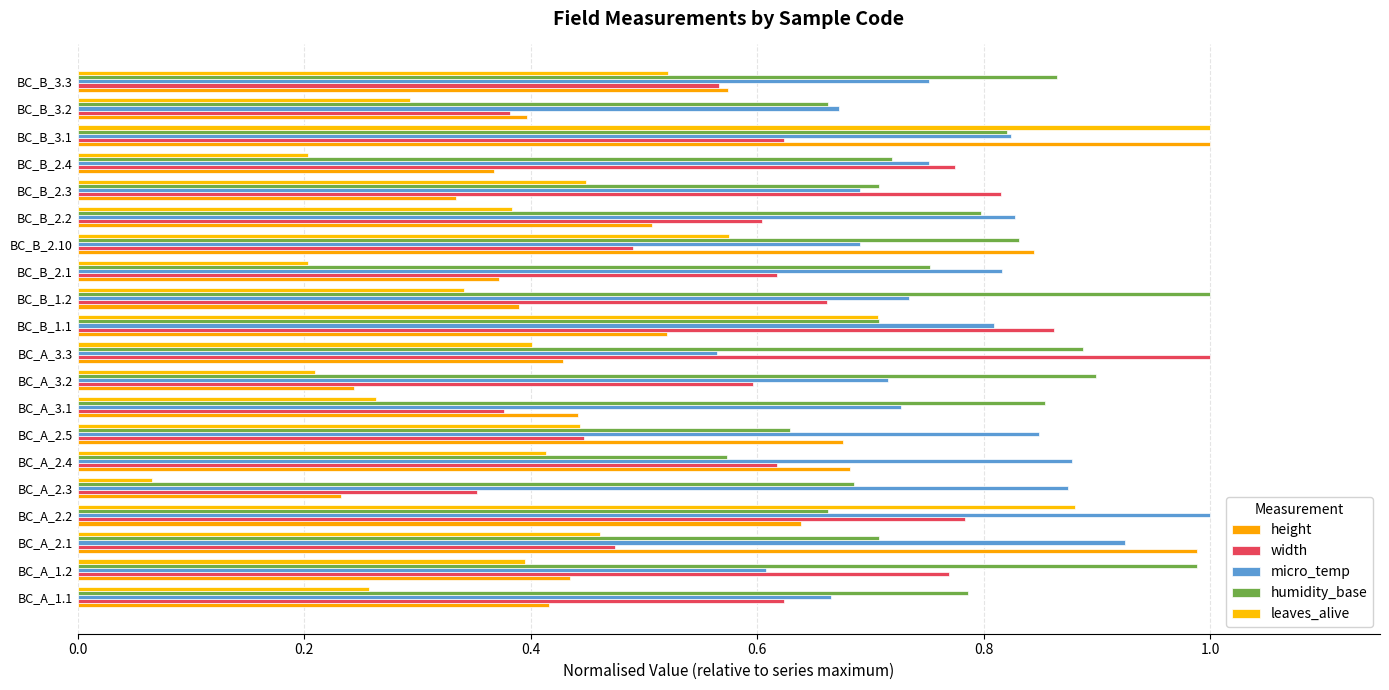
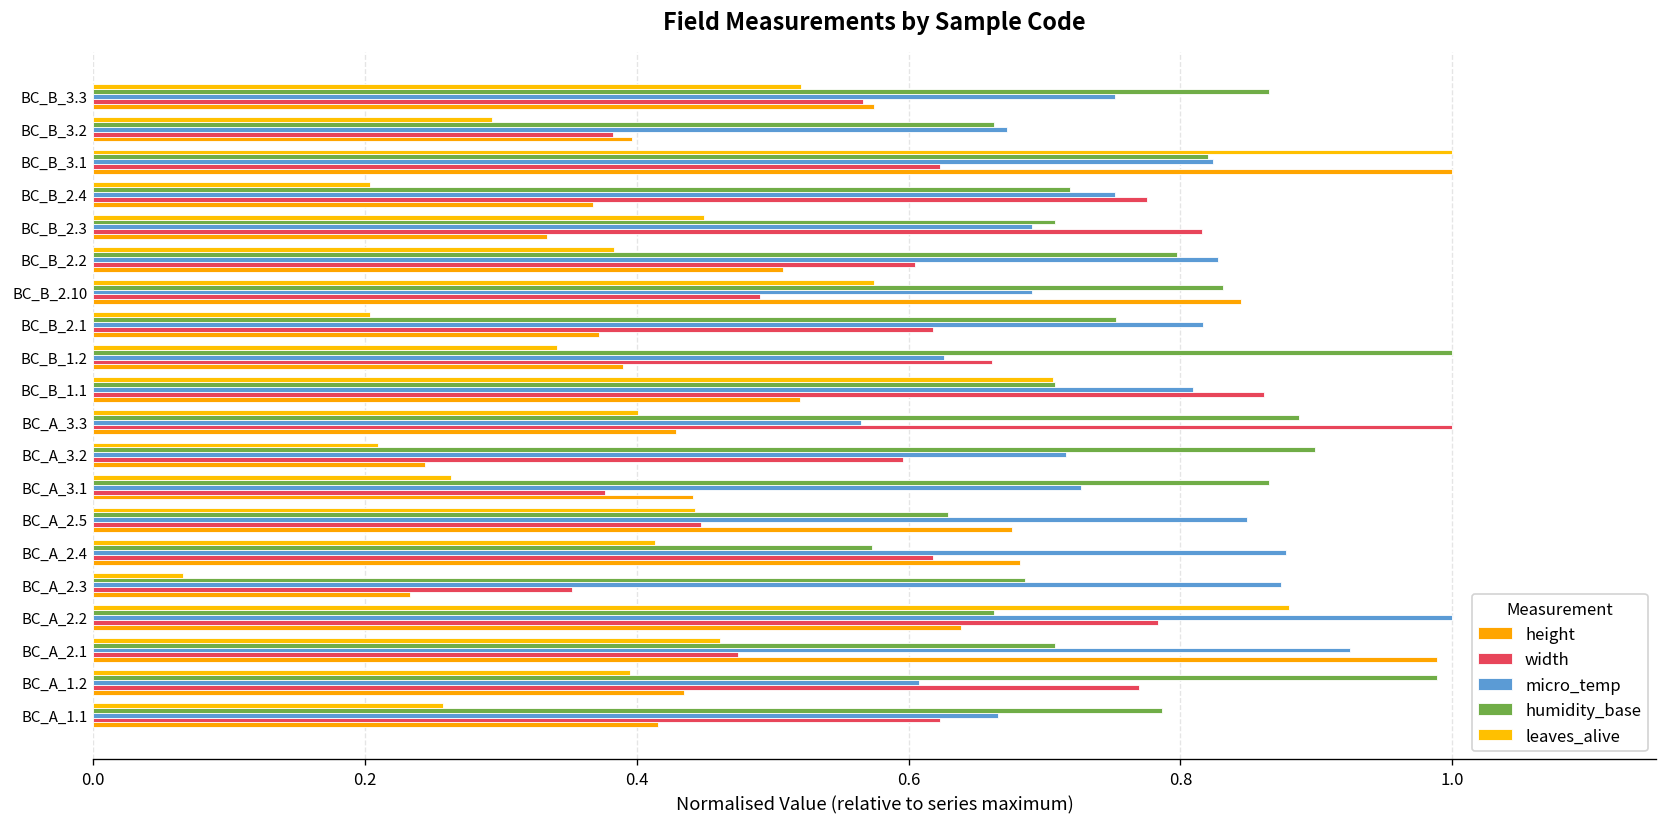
micro_temp, BC_B_1.2: 0.734 -> 0.626
humidity_base, BC_A_3.1: 0.854 -> 0.865
